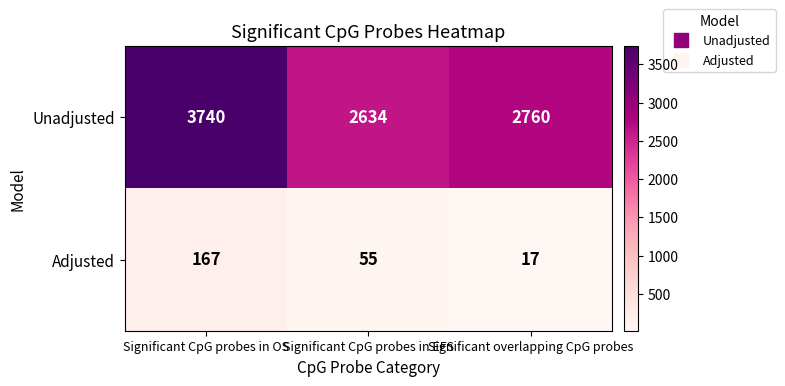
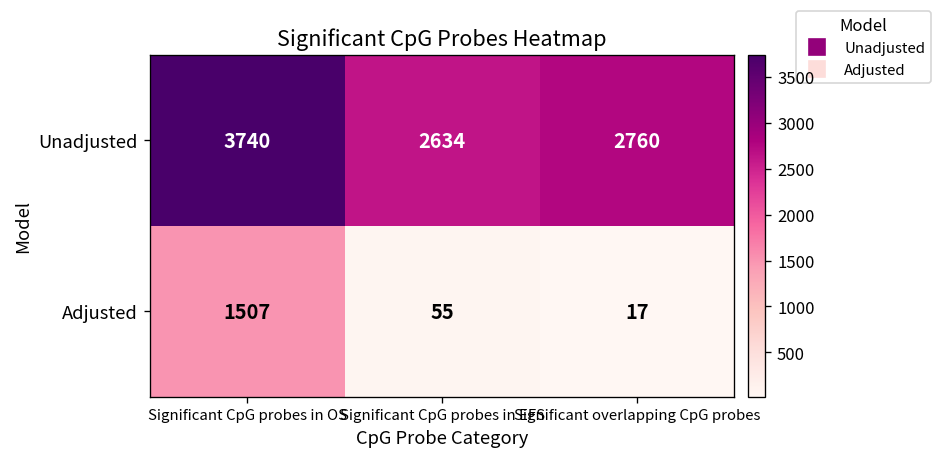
Adjusted, Significant CpG probes in OS: 167 -> 1507
